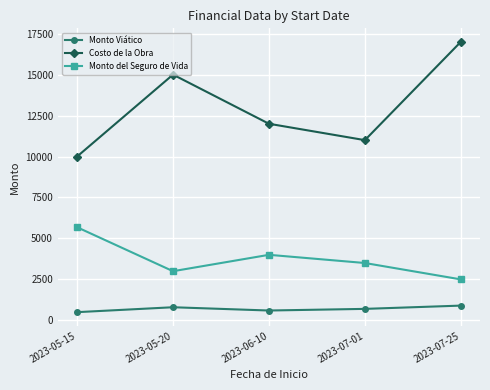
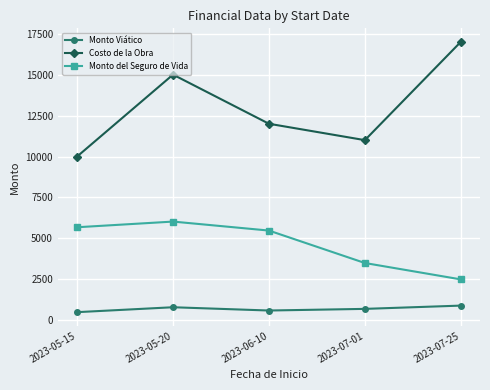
Monto del Seguro de Vida, 2023-05-20: 3000 -> 6000
Monto del Seguro de Vida, 2023-06-10: 4000 -> 5500
